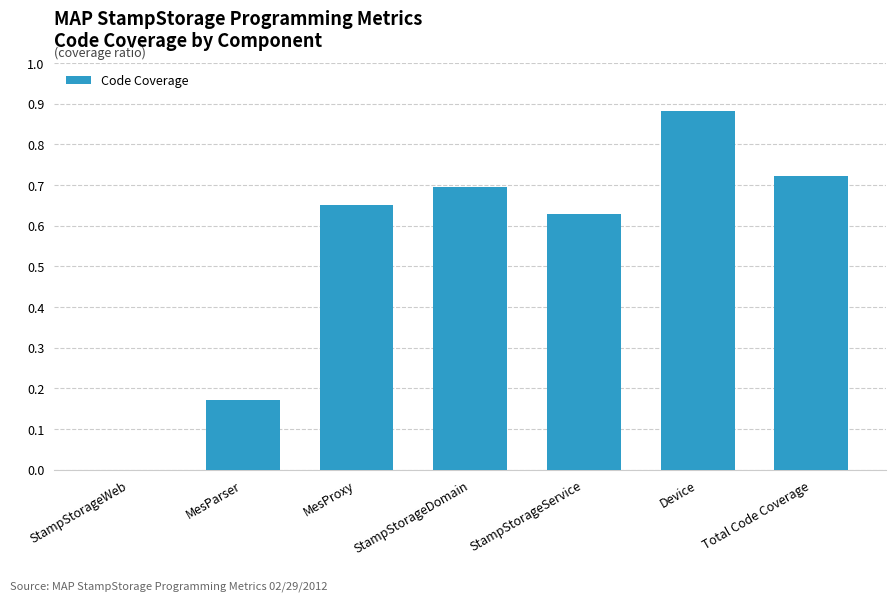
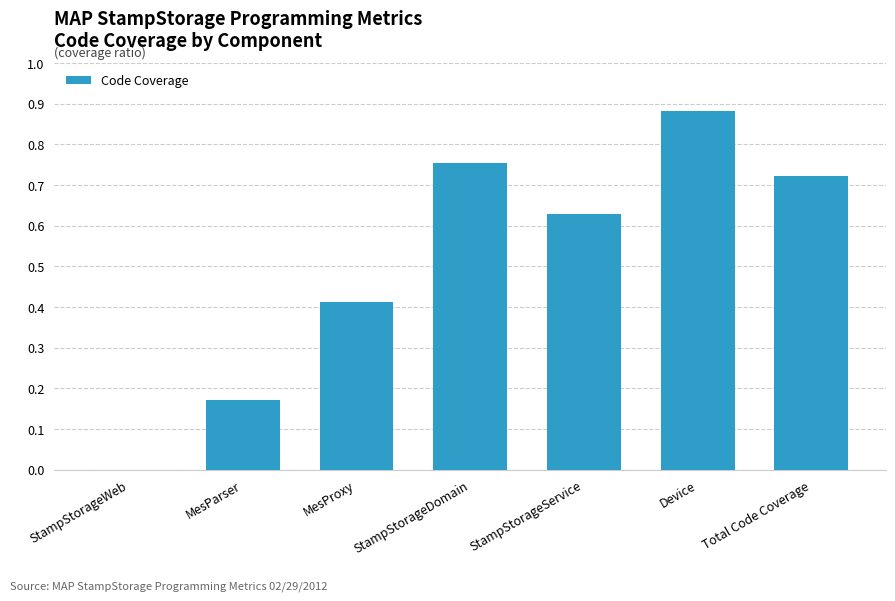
MesProxy: 0.65 -> 0.41
StampStorageDomain: 0.70 -> 0.76
